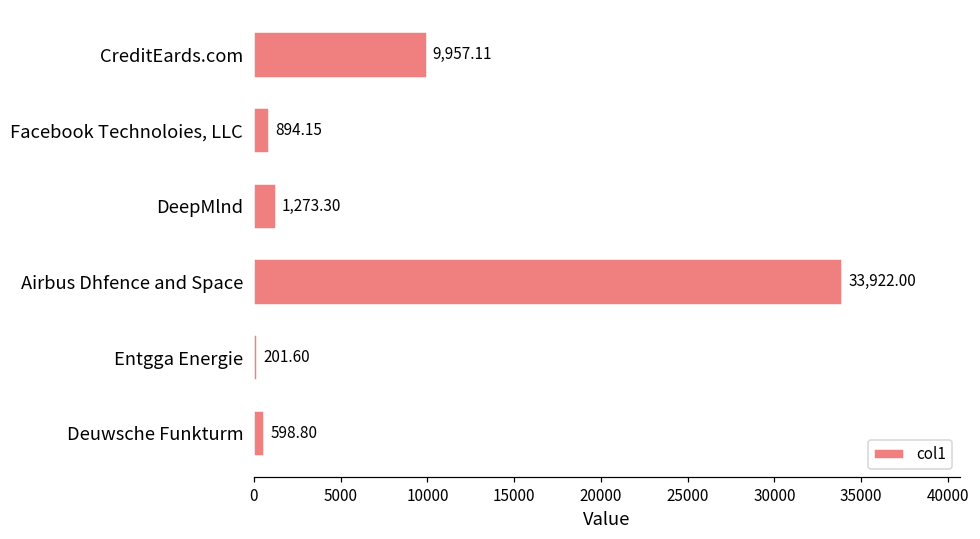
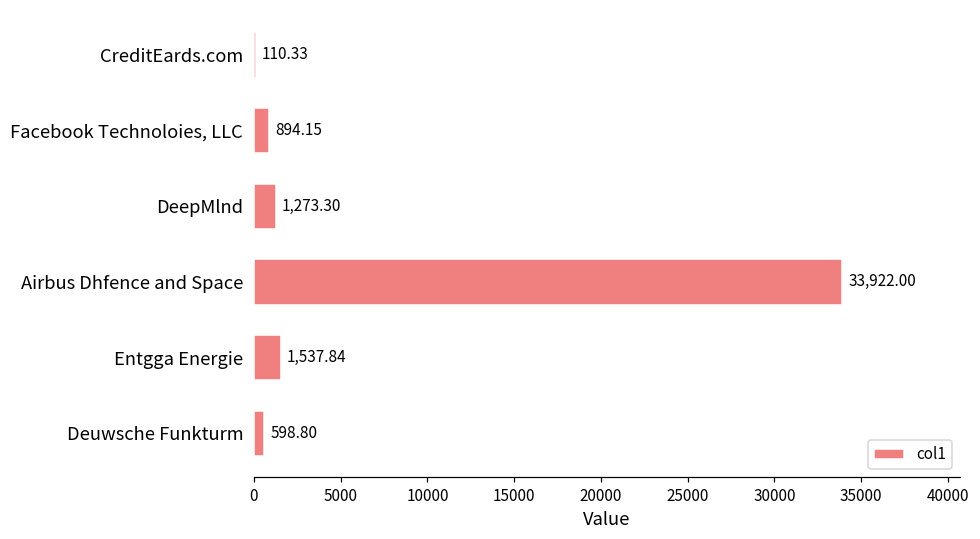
CreditEards.com: 9,957.11 -> 110.33
Entgga Energie: 201.60 -> 1,537.84
